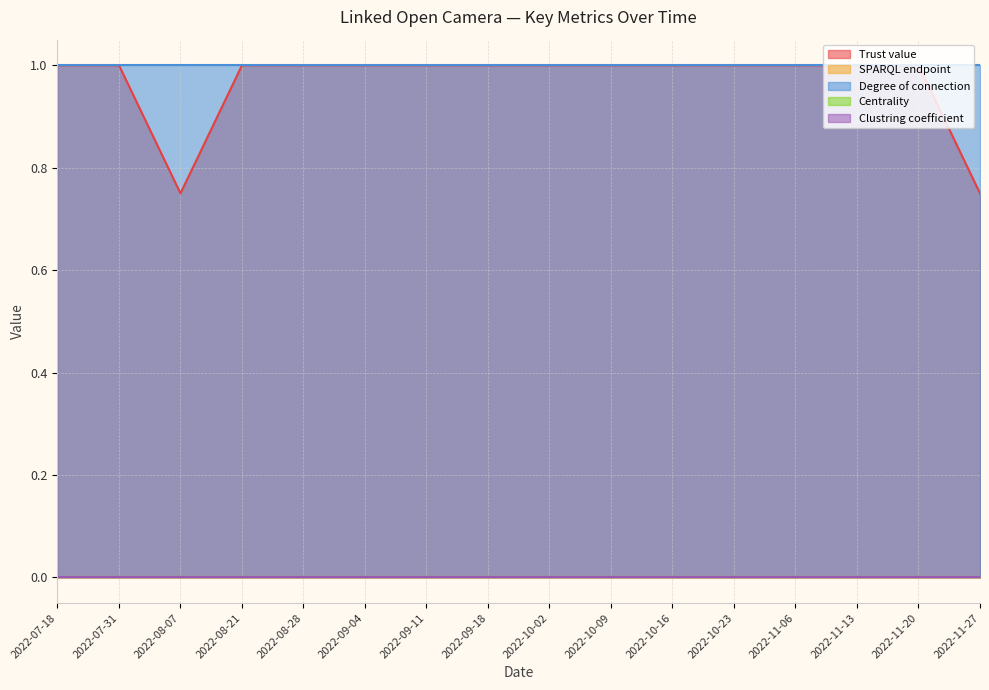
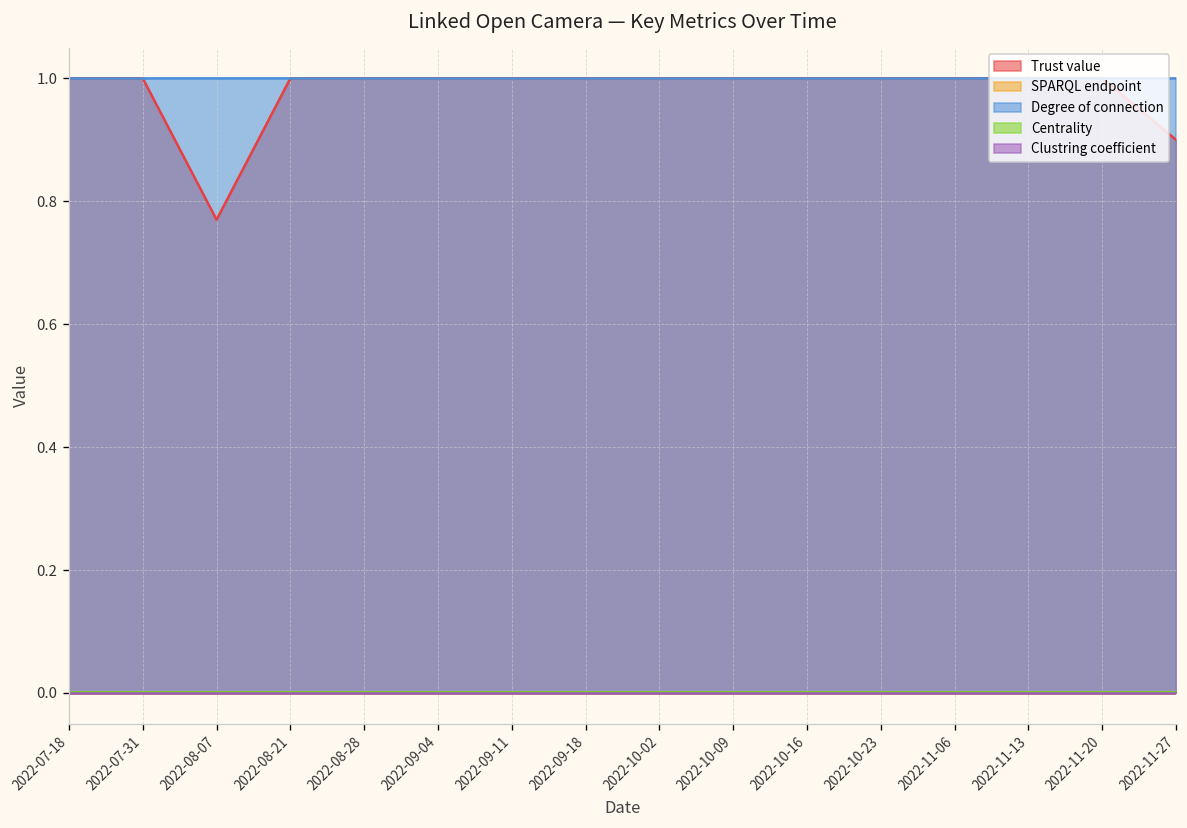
Trust value, 2022-08-07: 0.75 -> 0.77
Trust value, 2022-11-27: 0.75 -> 0.90
